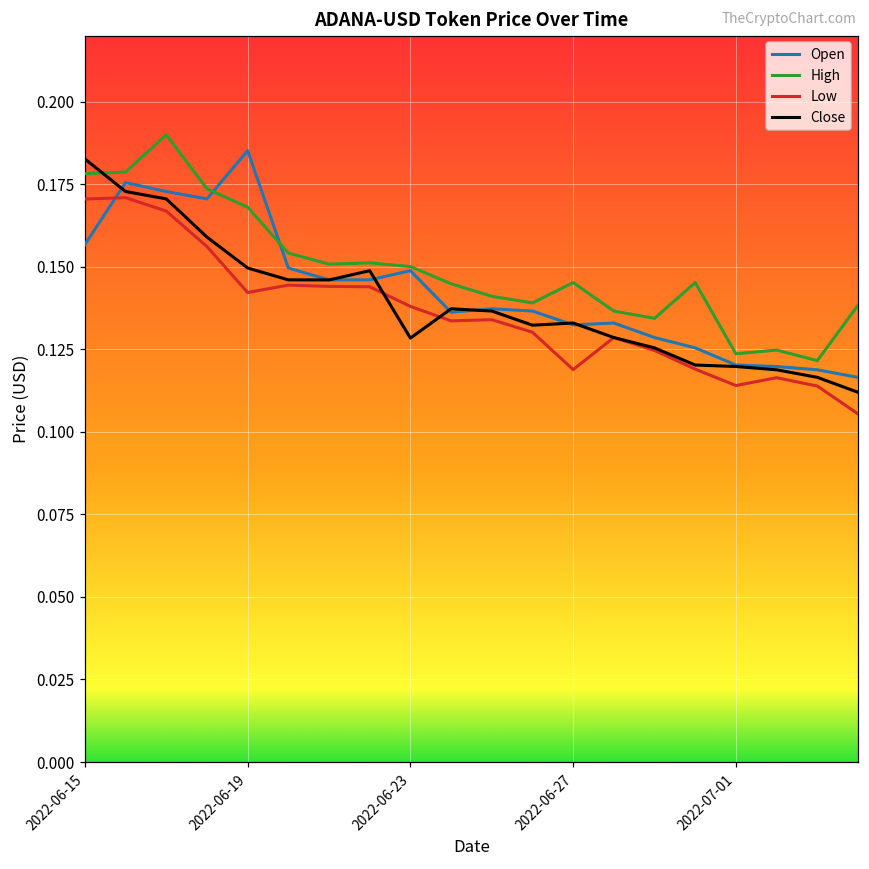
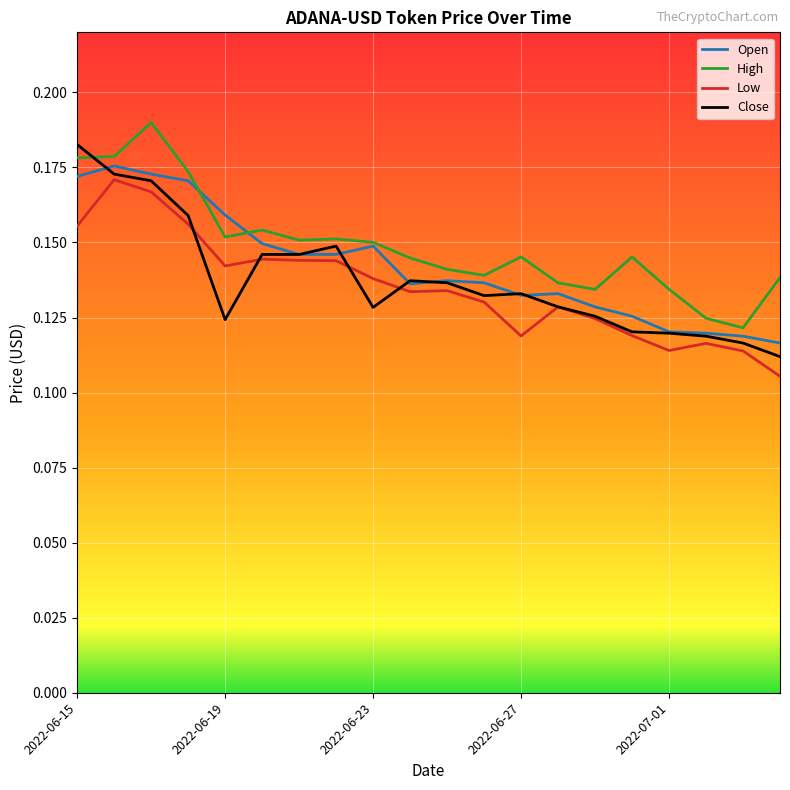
Open, 2022-06-15: 0.157 -> 0.172
Low, 2022-06-15: 0.170 -> 0.155
Open, 2022-06-19: 0.185 -> 0.159
High, 2022-06-19: 0.168 -> 0.152
Close, 2022-06-19: 0.150 -> 0.124
High, 2022-07-01: 0.124 -> 0.134
